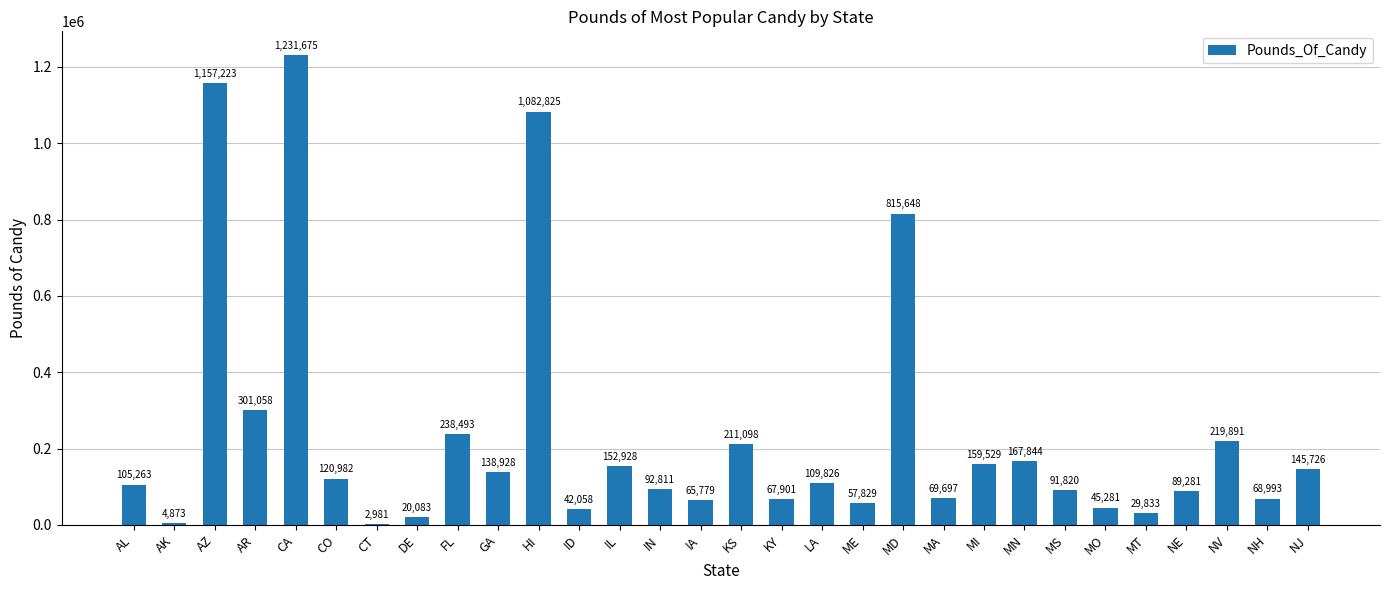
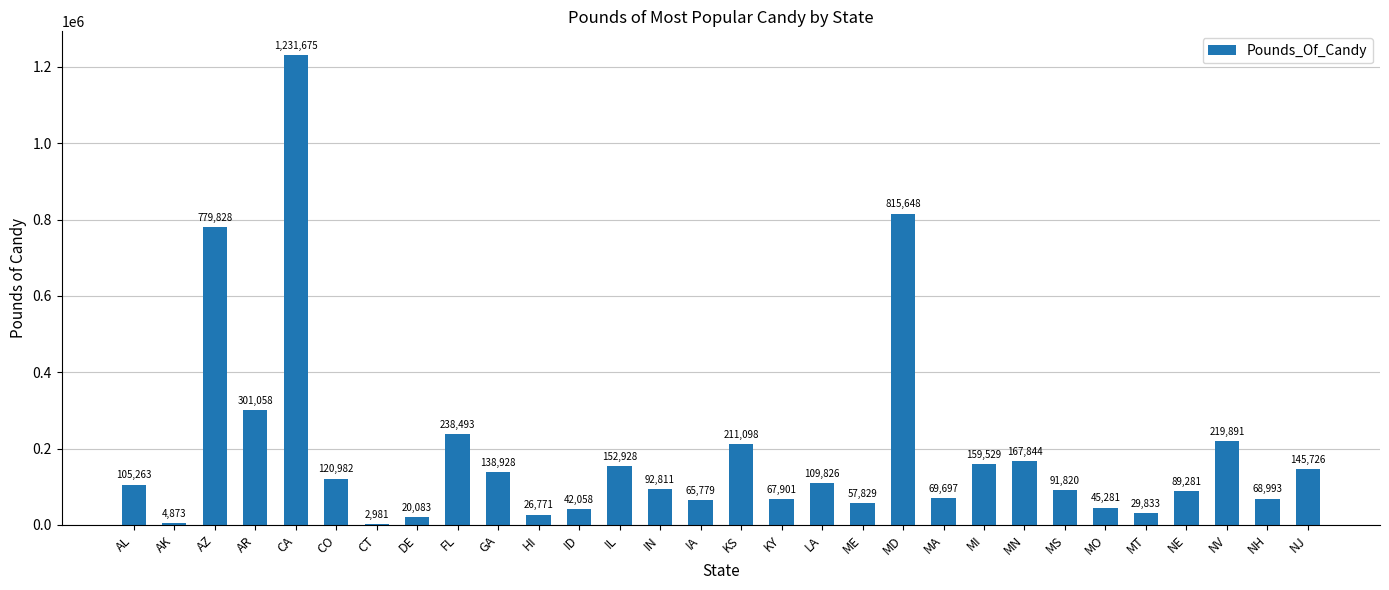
AZ: 1,157,223 -> 779,828
HI: 1,082,825 -> 26,771
